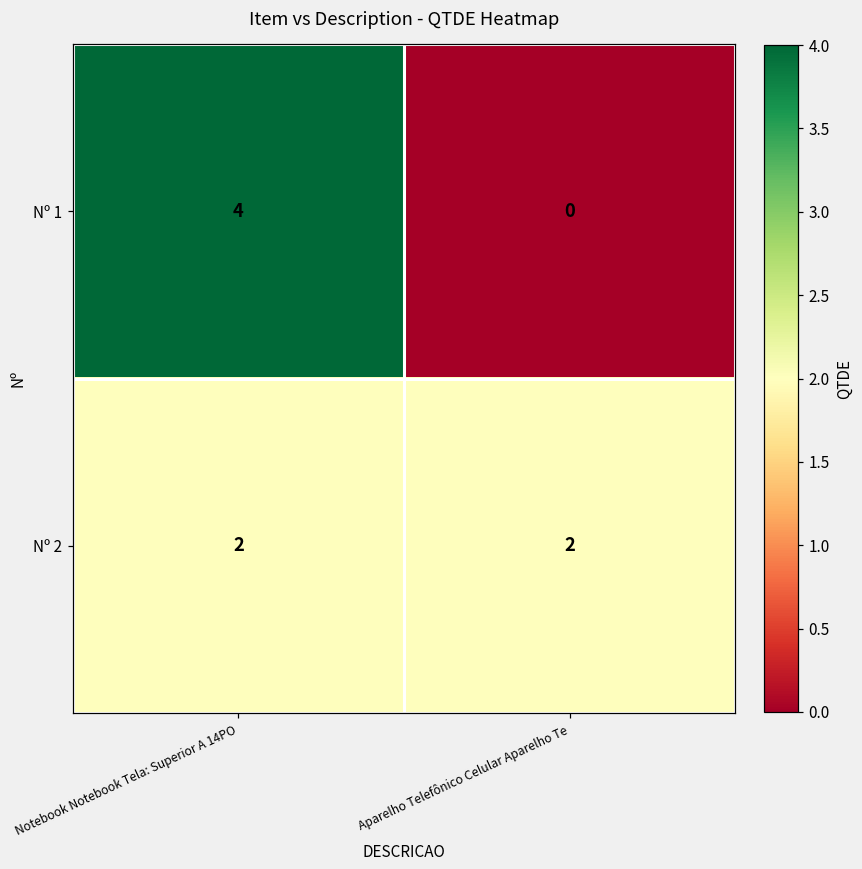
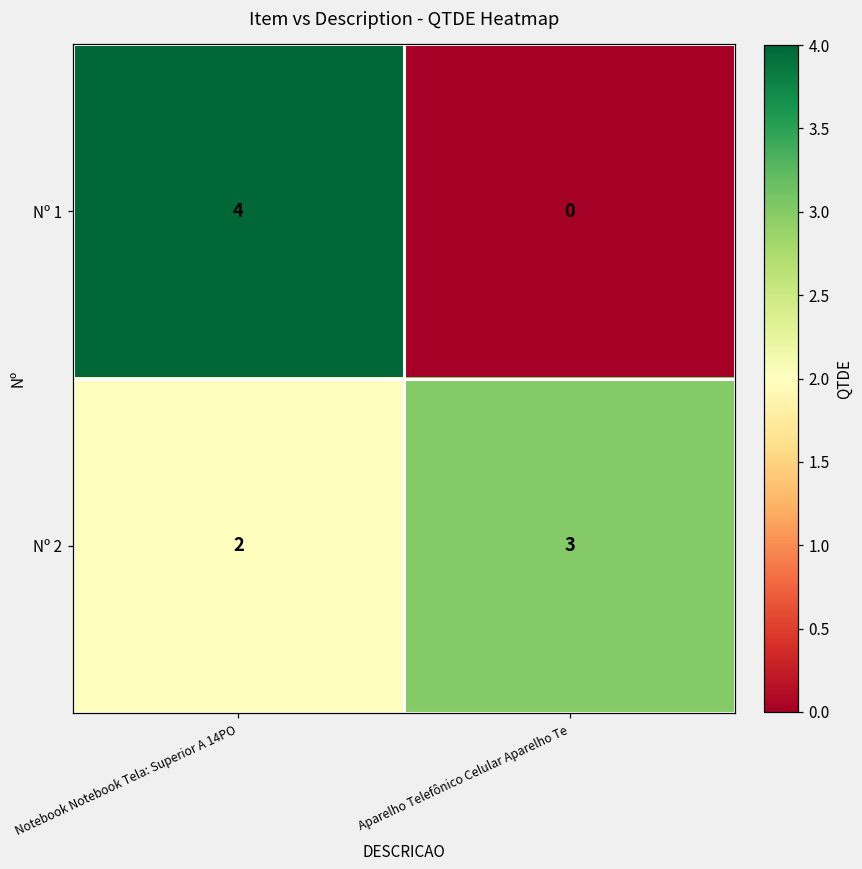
Nº 2, Aparelho Telefônico Celular Aparelho Te: 2 -> 3
